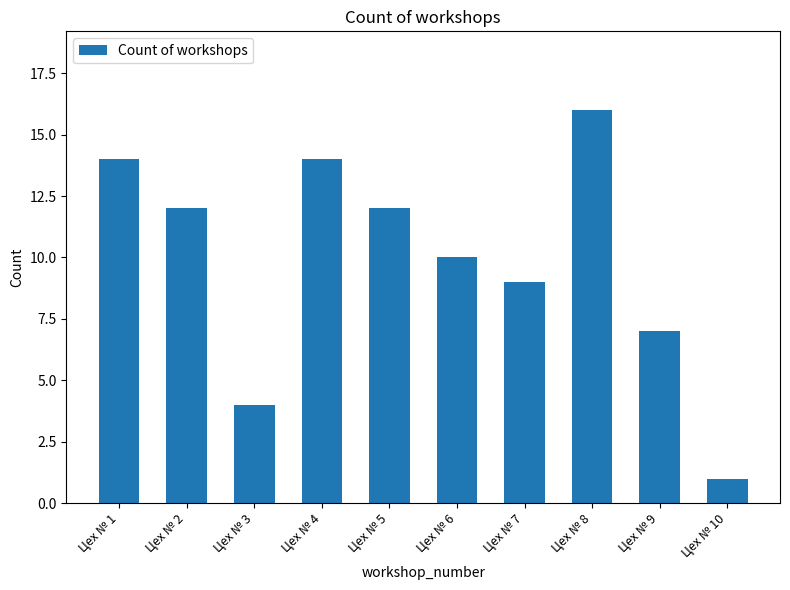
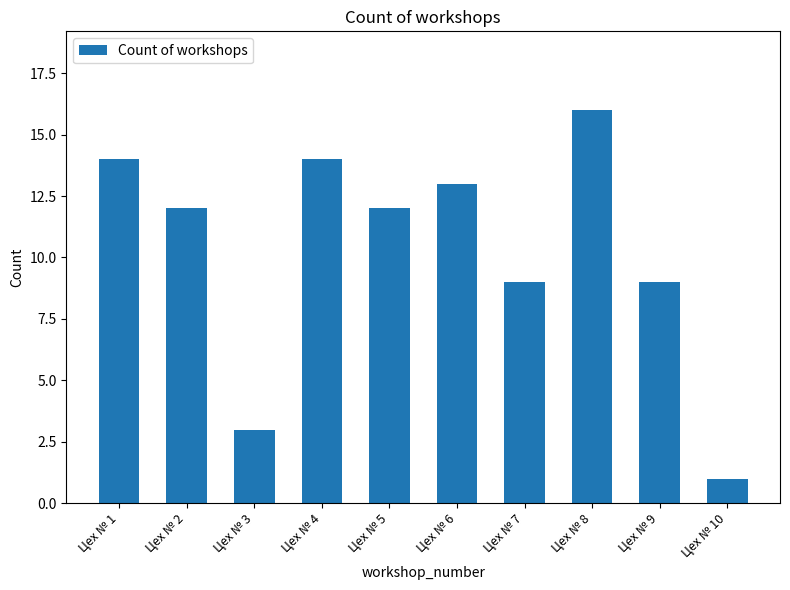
Цех № 3: 4 -> 3
Цех № 6: 10 -> 13
Цех № 9: 7 -> 9
